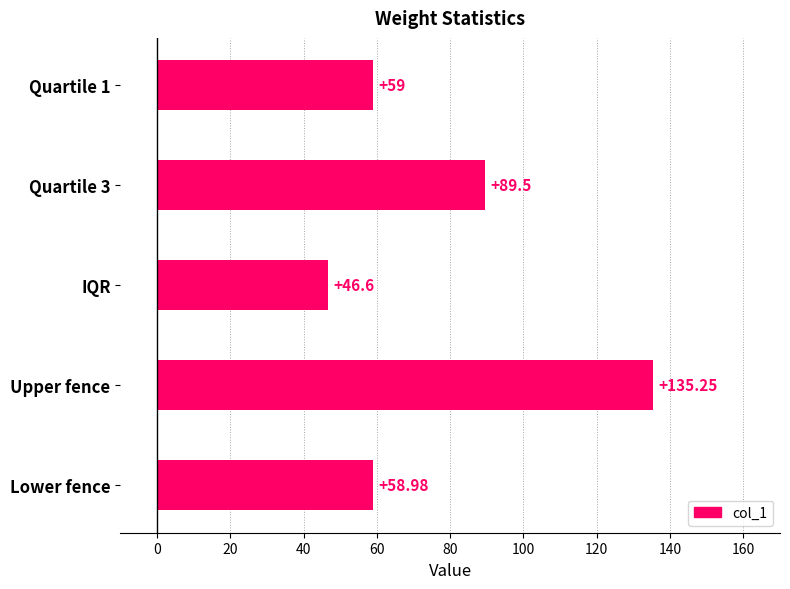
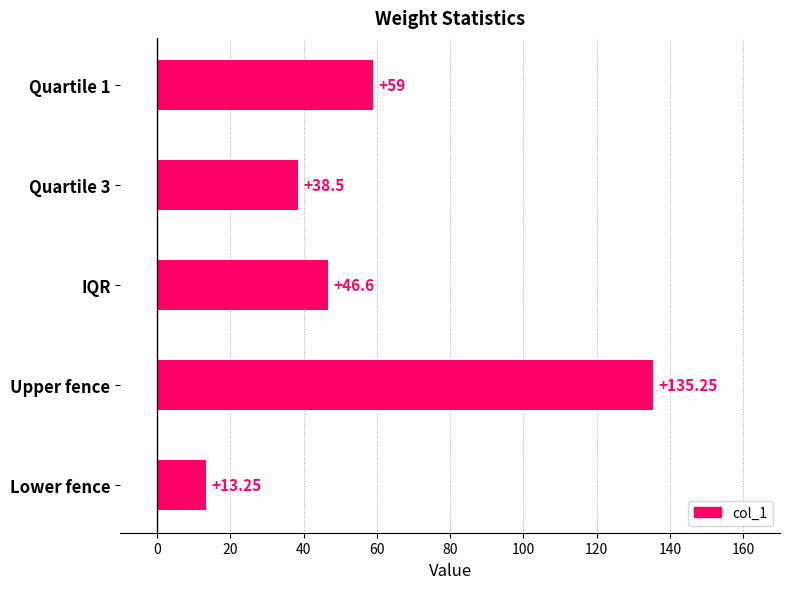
Quartile 3: +89.5 -> +38.5
Lower fence: +58.98 -> +13.25
